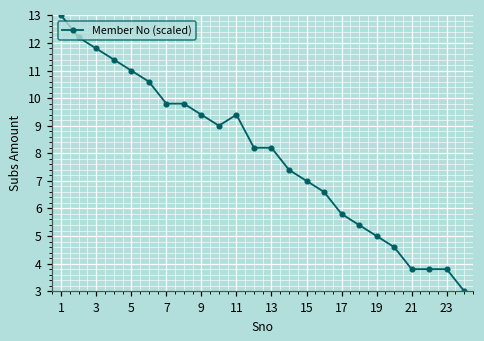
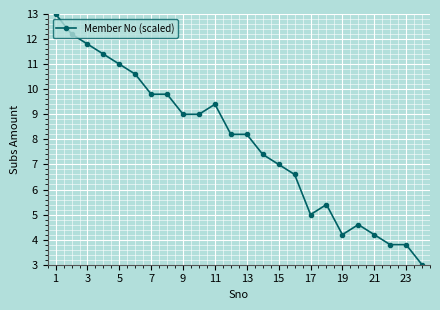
9: 9.4 -> 9.0
17: 5.8 -> 5.0
19: 5.0 -> 4.2
21: 3.8 -> 4.2
